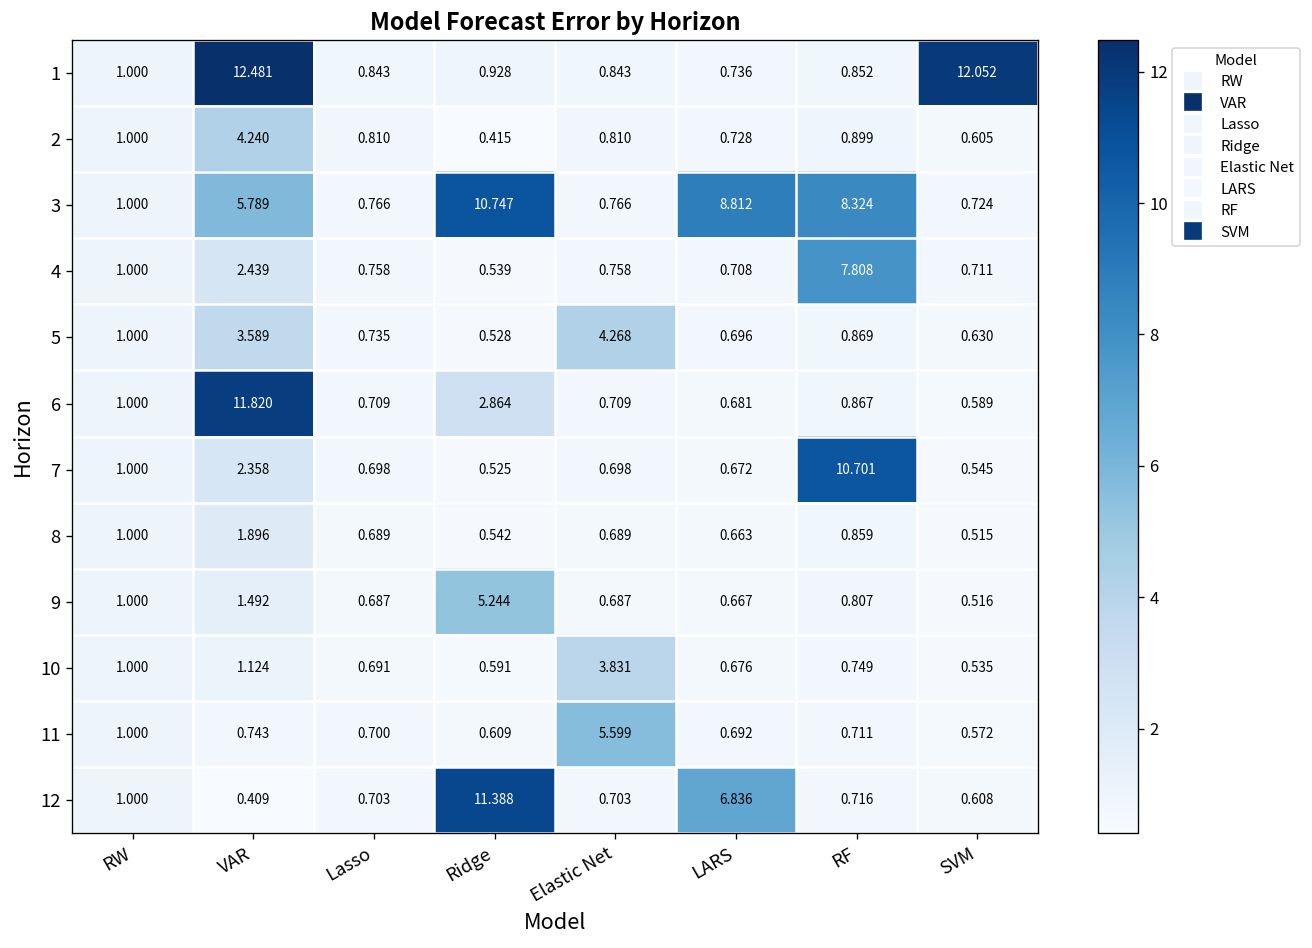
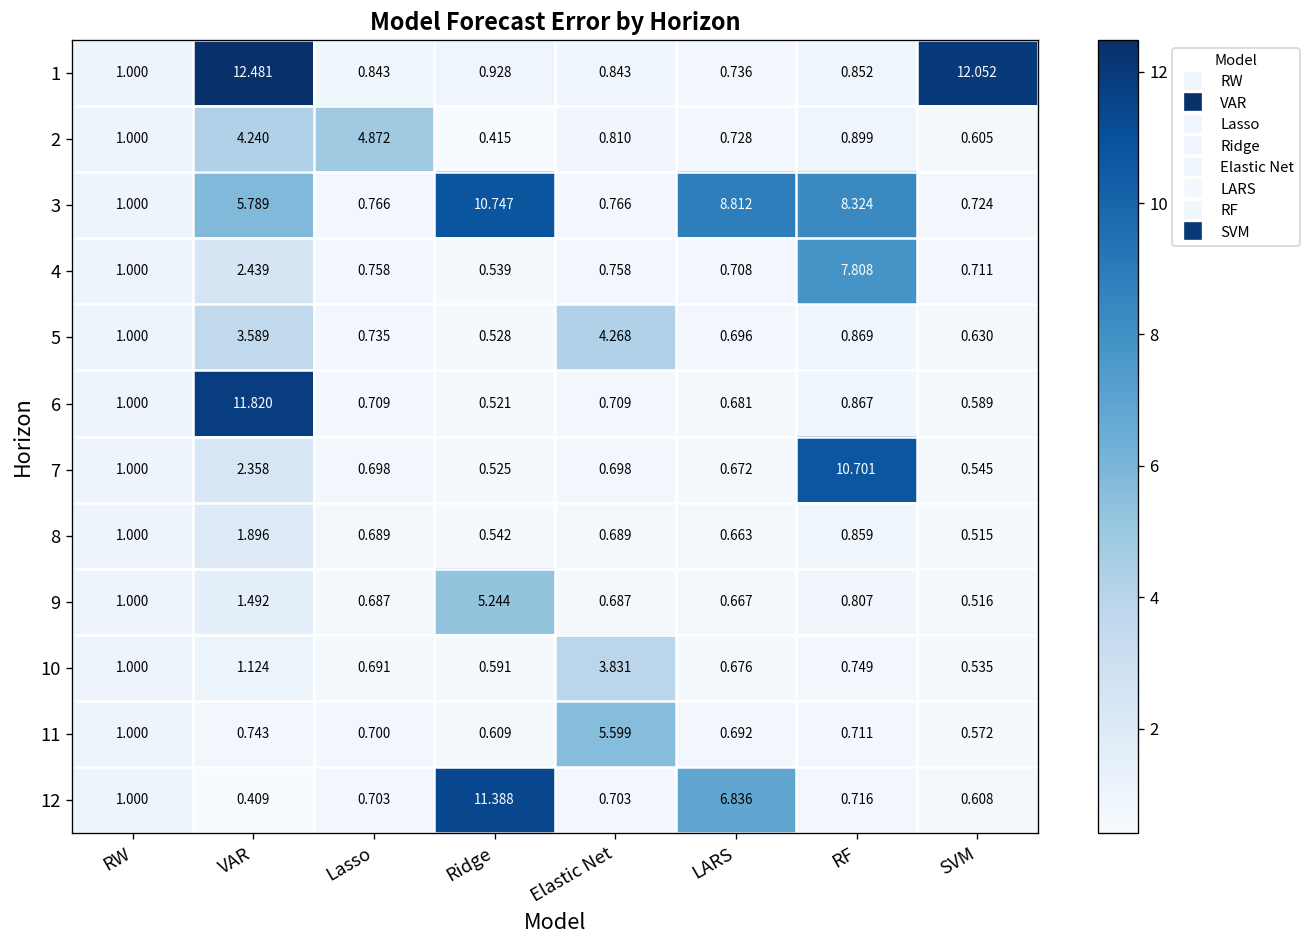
2, Lasso: 0.810 -> 4.872
6, Ridge: 2.864 -> 0.521
